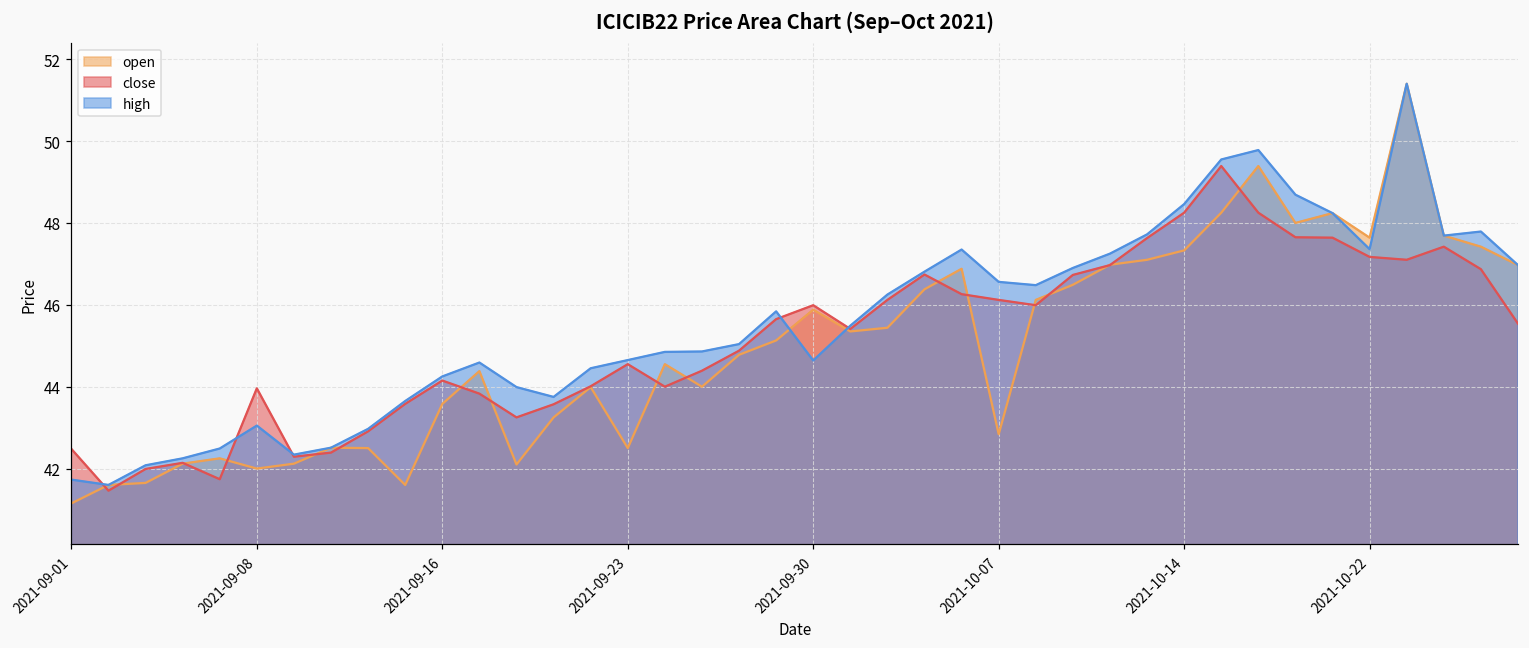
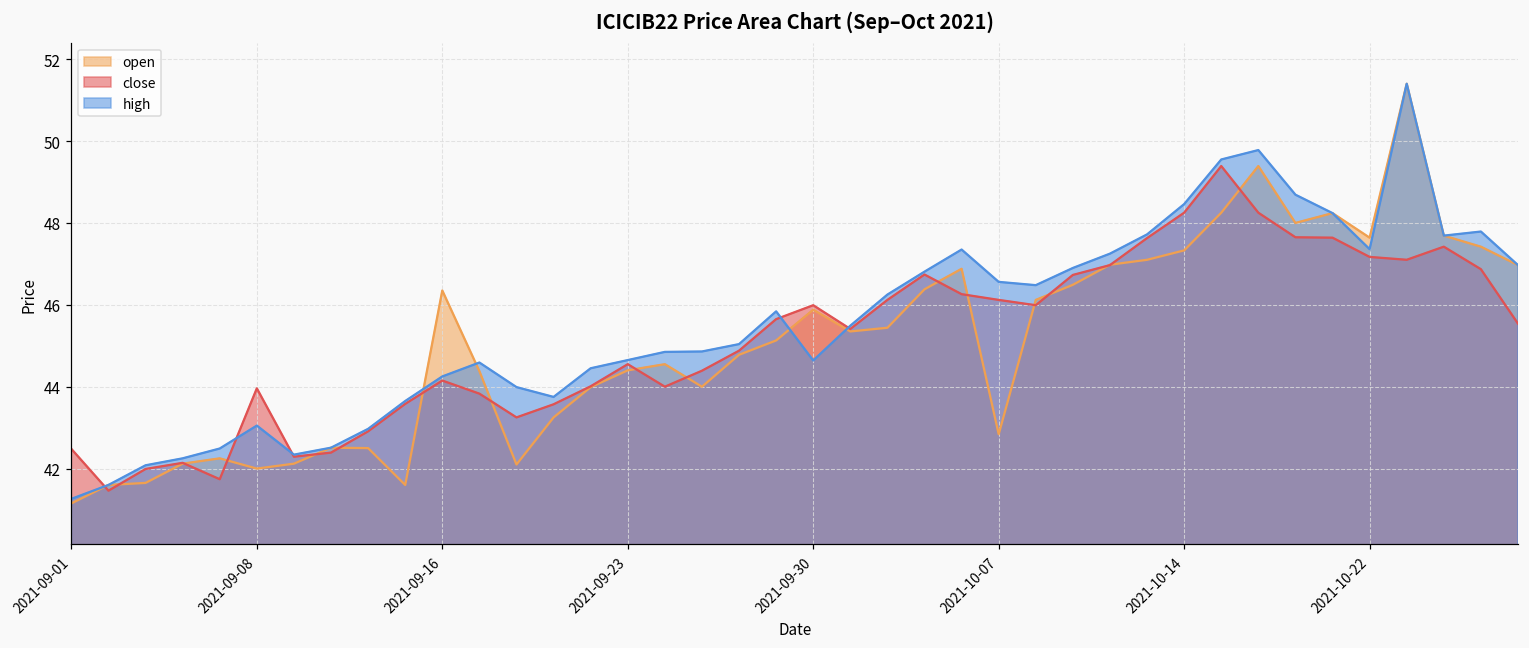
high, 2021-09-01: 41.7 -> 41.3
open, 2021-09-16: 43.6 -> 46.4
open, 2021-09-23: 42.5 -> 44.4
